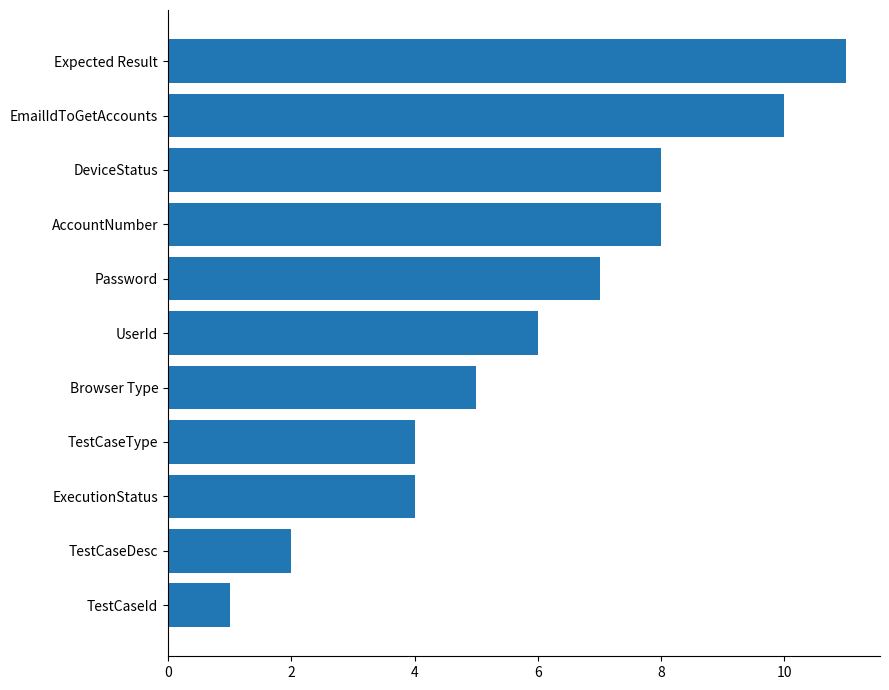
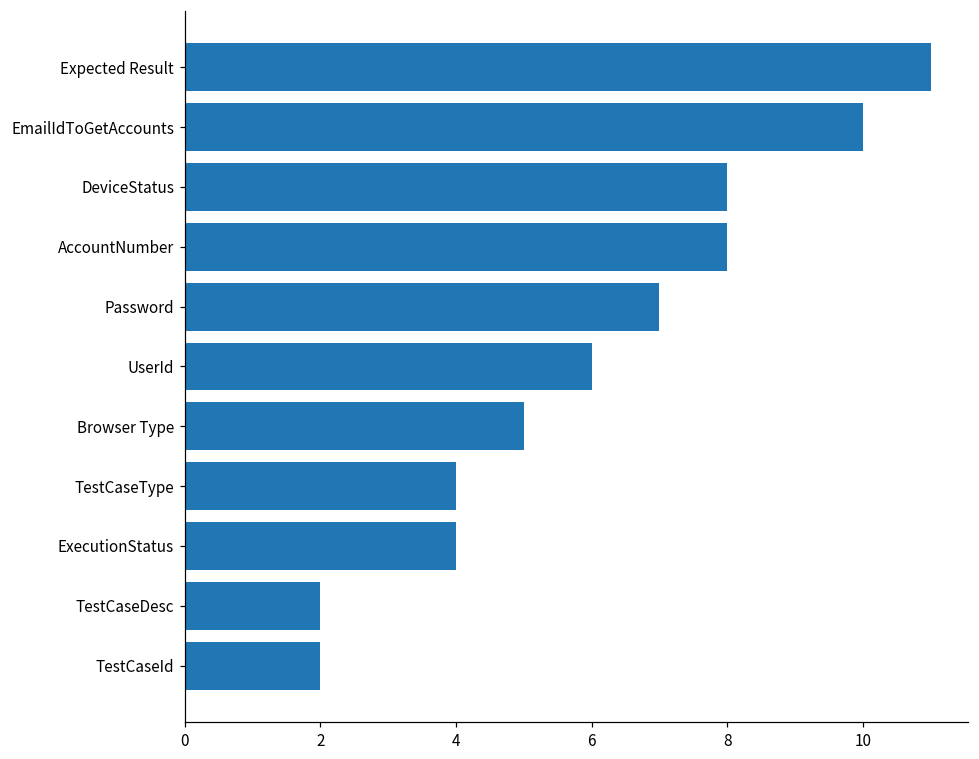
TestCaseId: 1 -> 2
